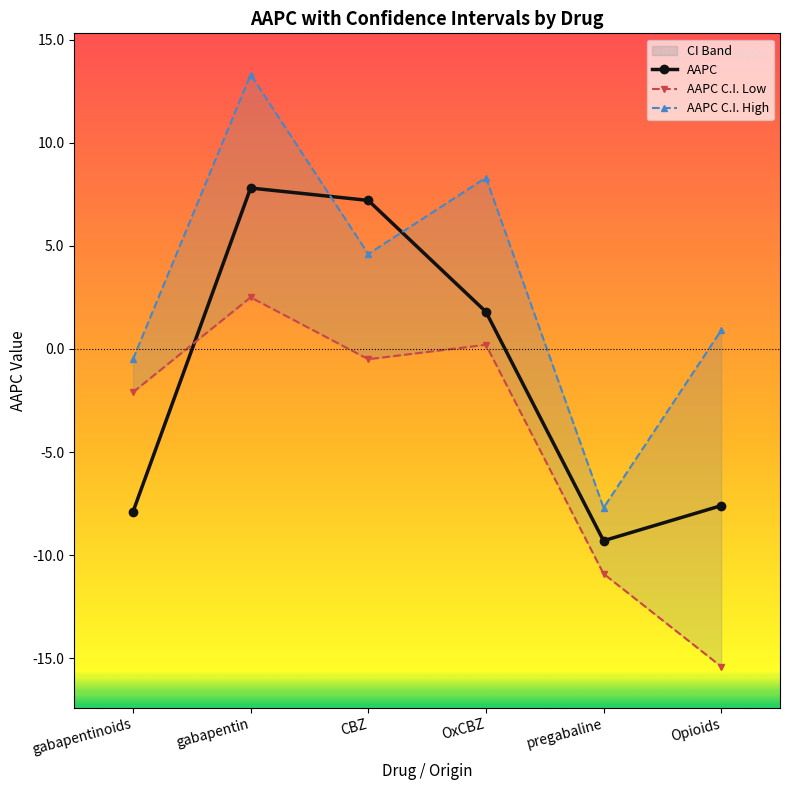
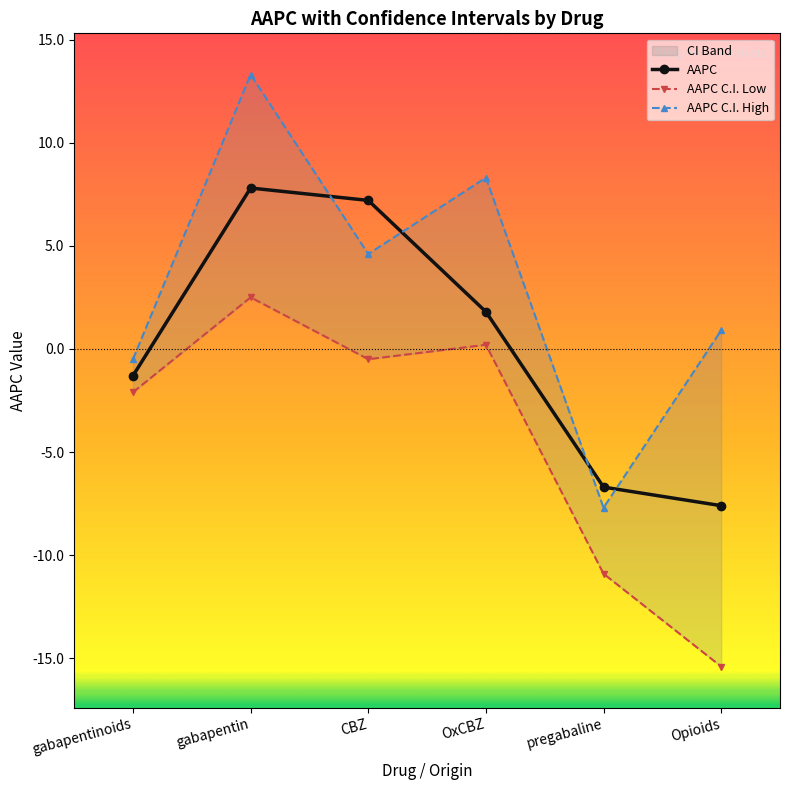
AAPC, gabapentinoids: -7.9 -> -1.3
AAPC, pregabaline: -9.3 -> -6.7
